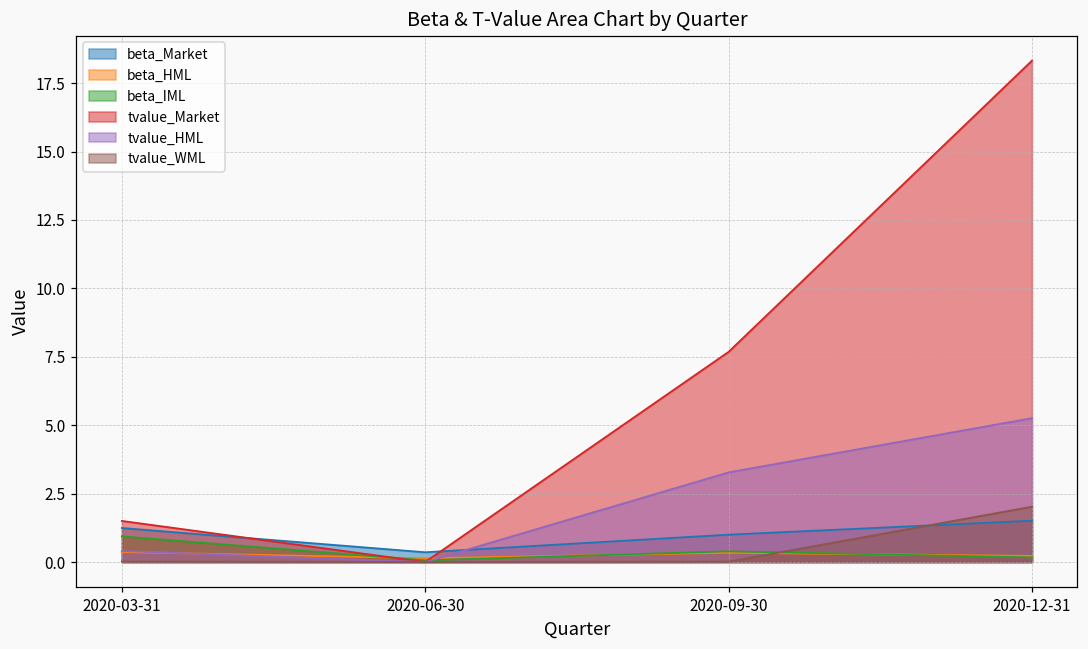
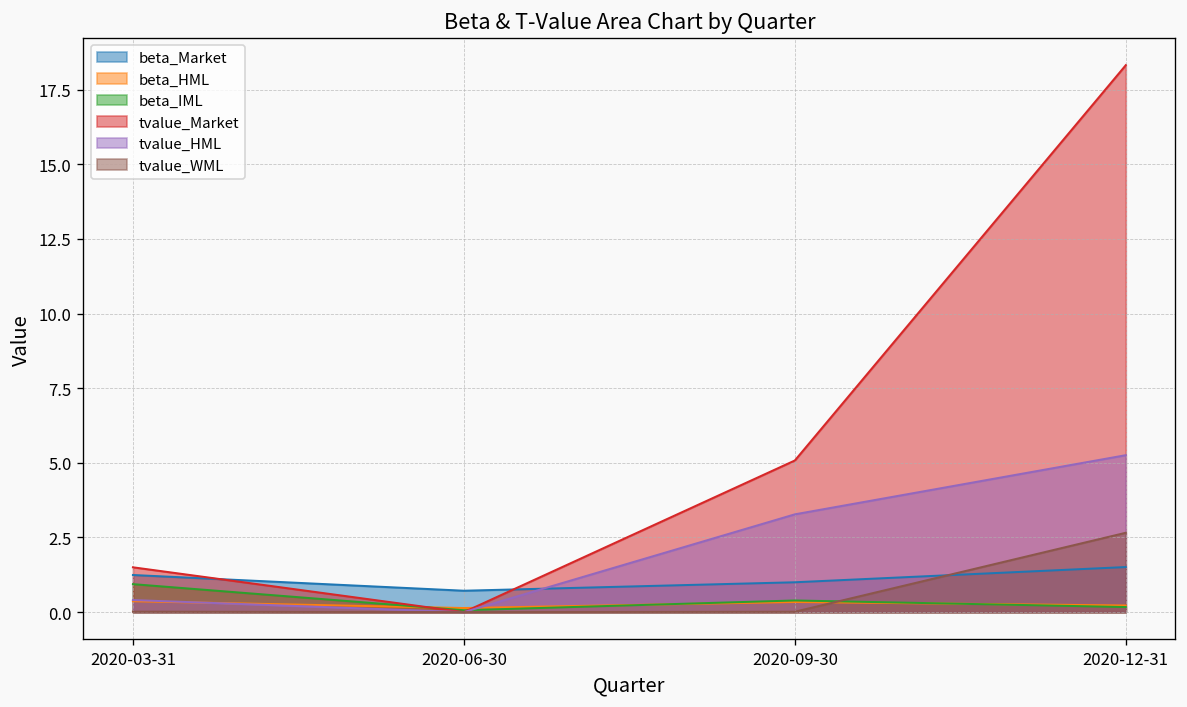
beta_Market, 2020-06-30: 0.4 -> 0.7
tvalue_Market, 2020-09-30: 7.7 -> 5.1
tvalue_WML, 2020-12-31: 2.0 -> 2.7
